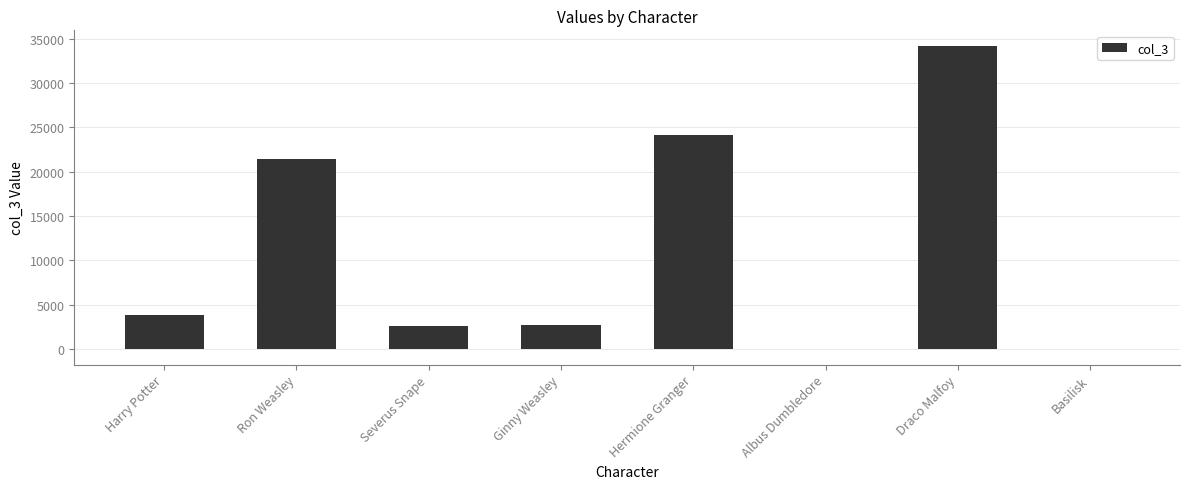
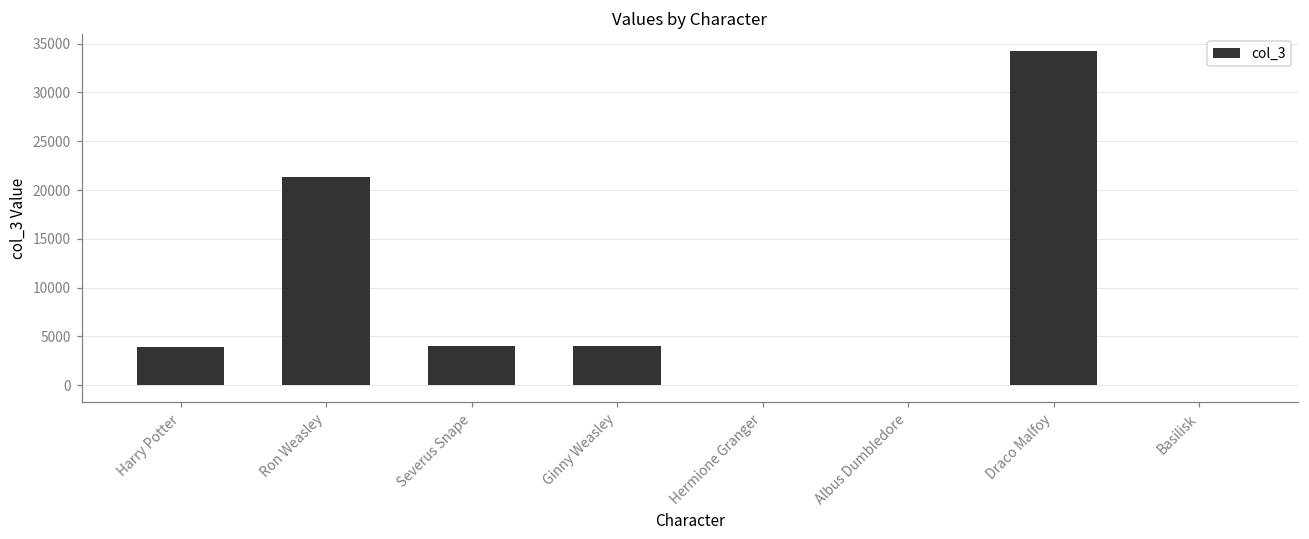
Severus Snape: 3000 -> 4000
Ginny Weasley: 3000 -> 4000
Hermione Granger: 24000 -> 0
